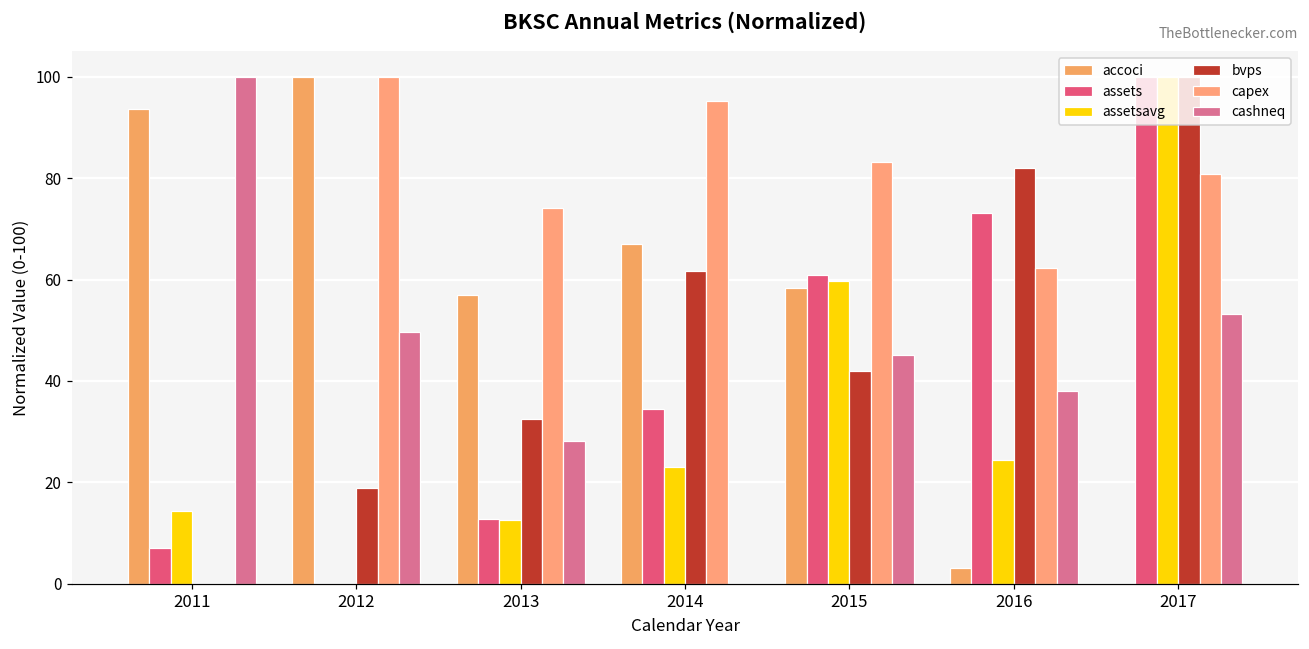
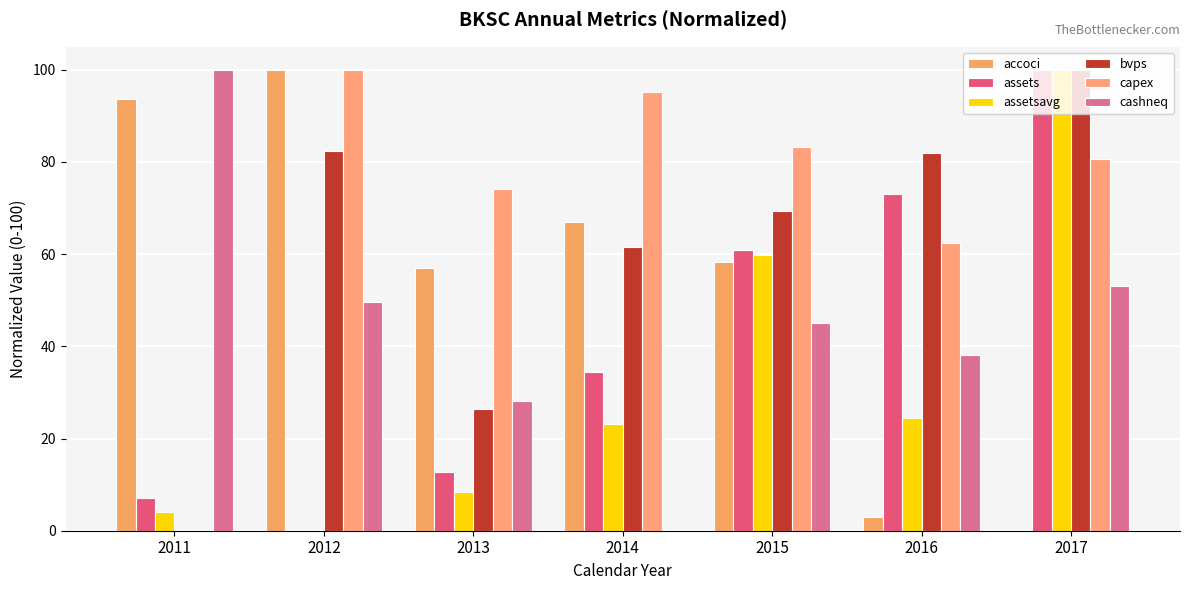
assetsavg, 2011: 14 -> 4
bvps, 2012: 19 -> 82
assetsavg, 2013: 13 -> 8
bvps, 2013: 32 -> 26
bvps, 2015: 42 -> 69
